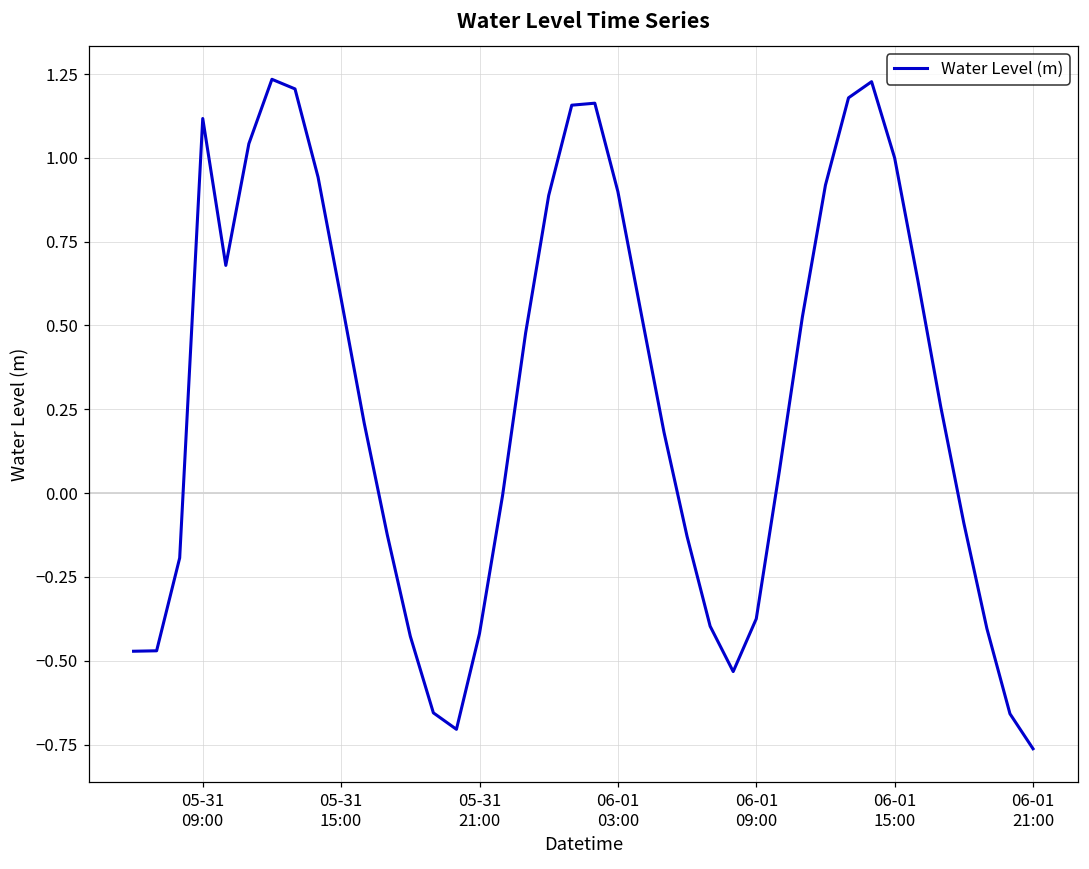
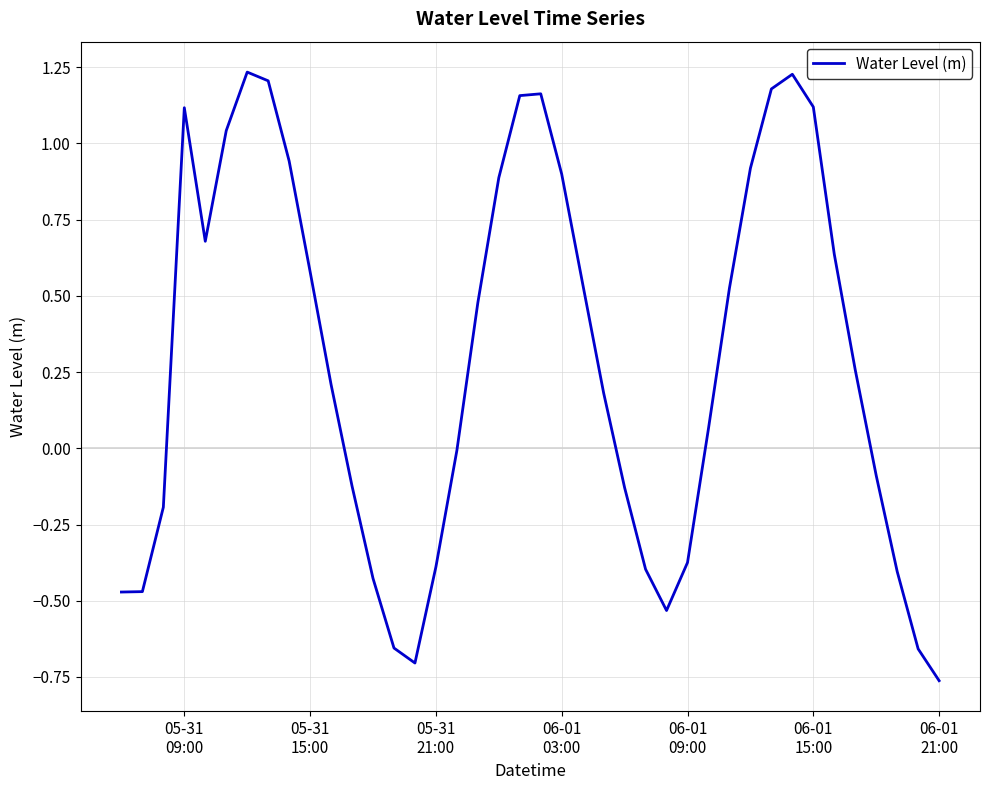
05-31 21:00: -0.42 -> -0.39
06-01 15:00: 1.00 -> 1.12
